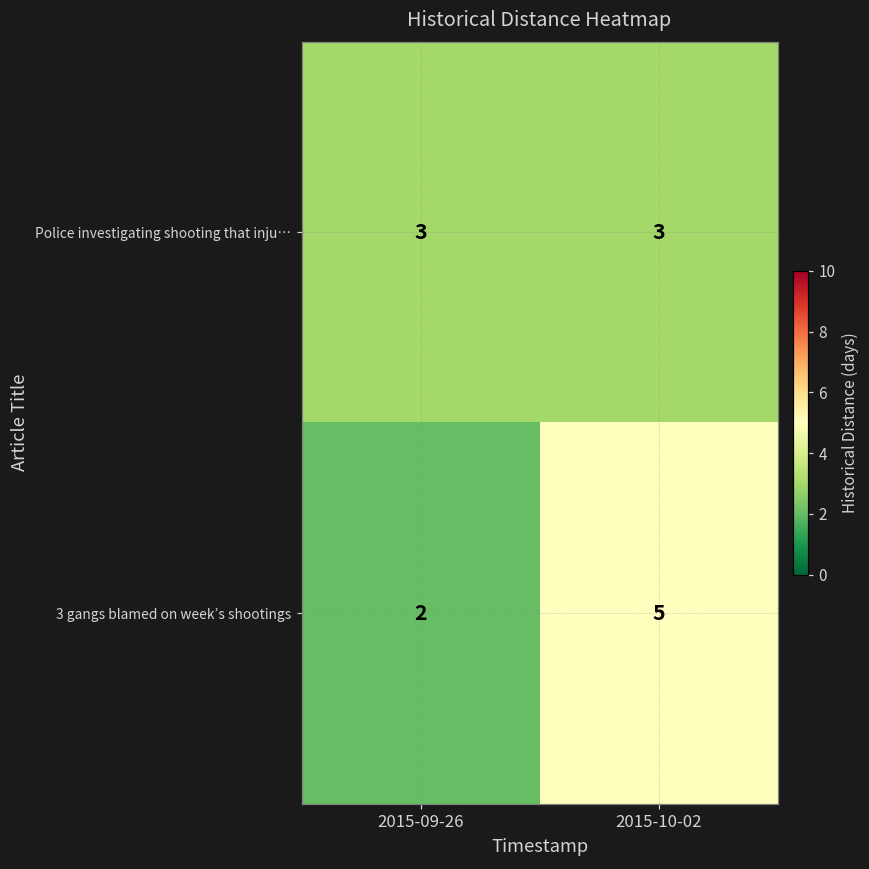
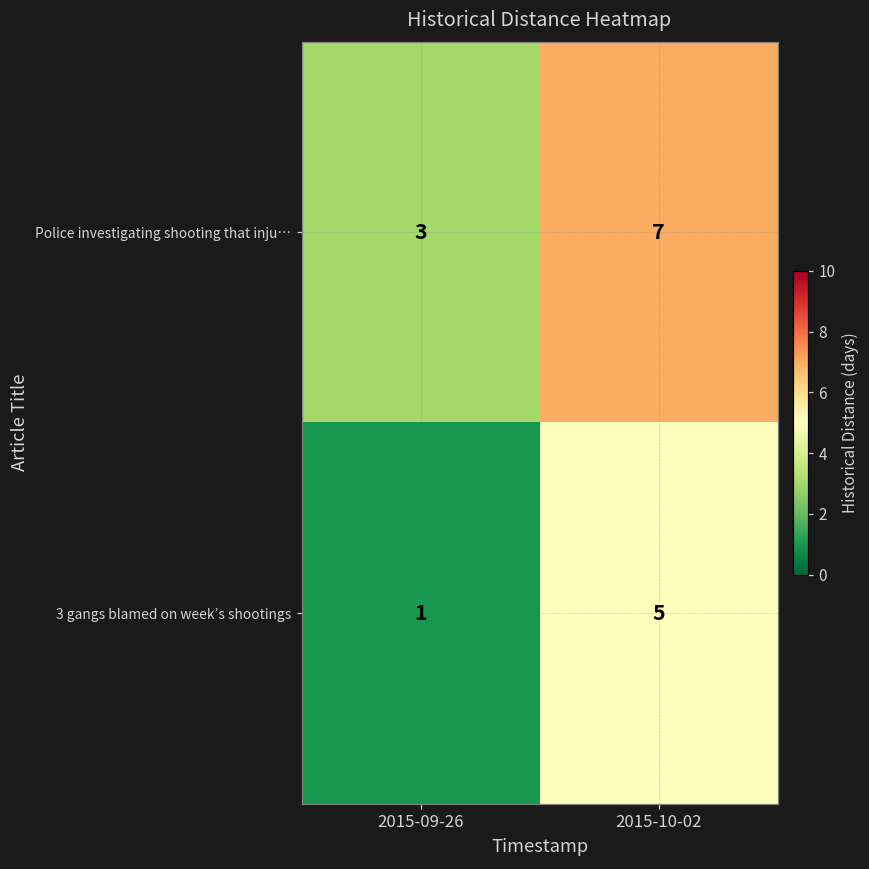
Police investigating shooting that inju…, 2015-10-02: 3 -> 7
3 gangs blamed on week’s shootings, 2015-09-26: 2 -> 1
